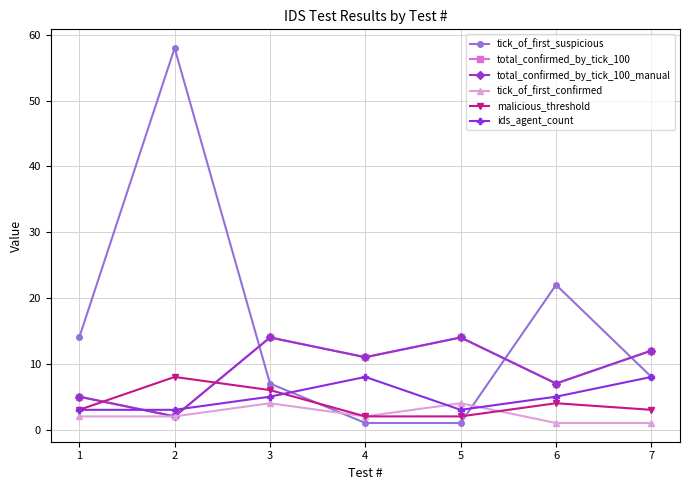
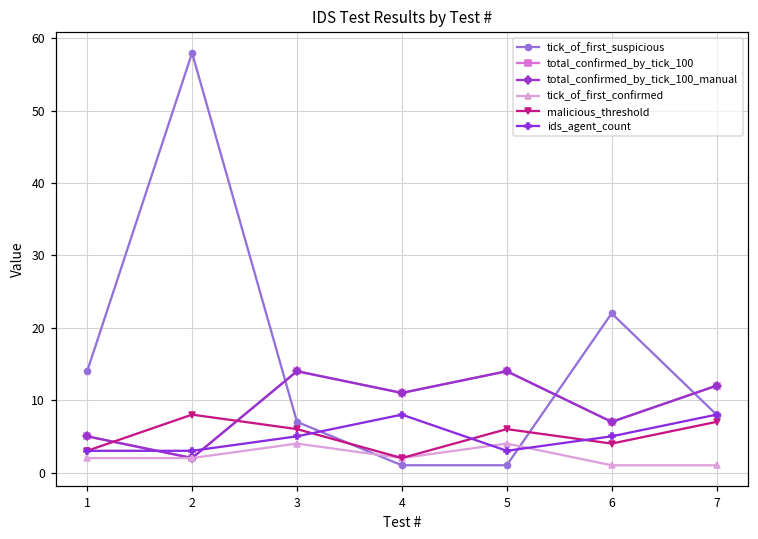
malicious_threshold, 5: 2 -> 6
malicious_threshold, 7: 3 -> 7
